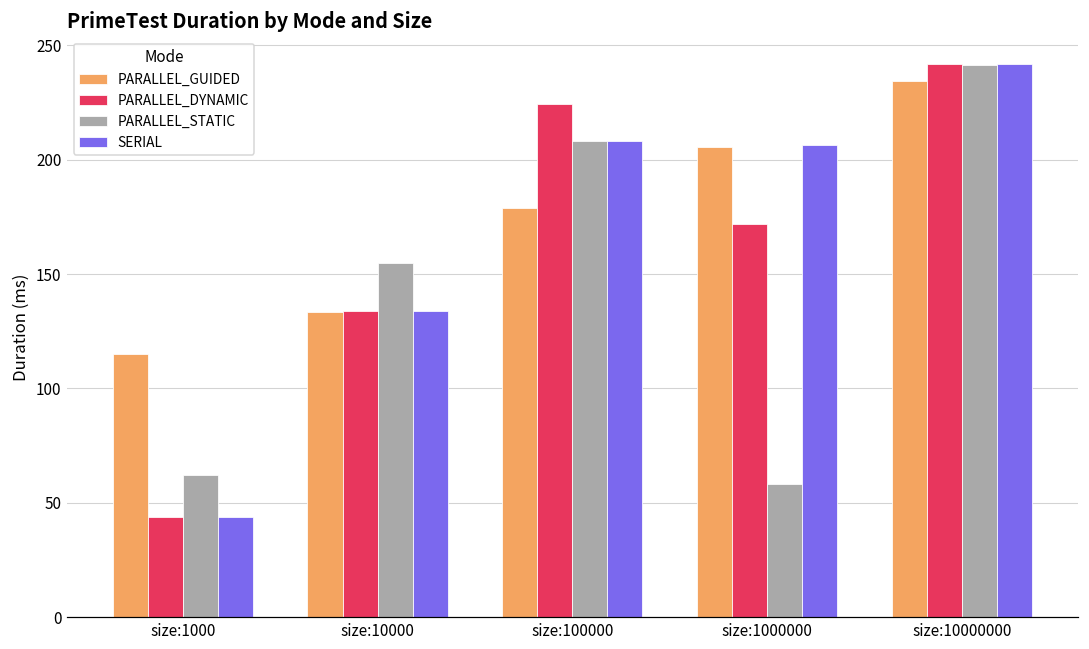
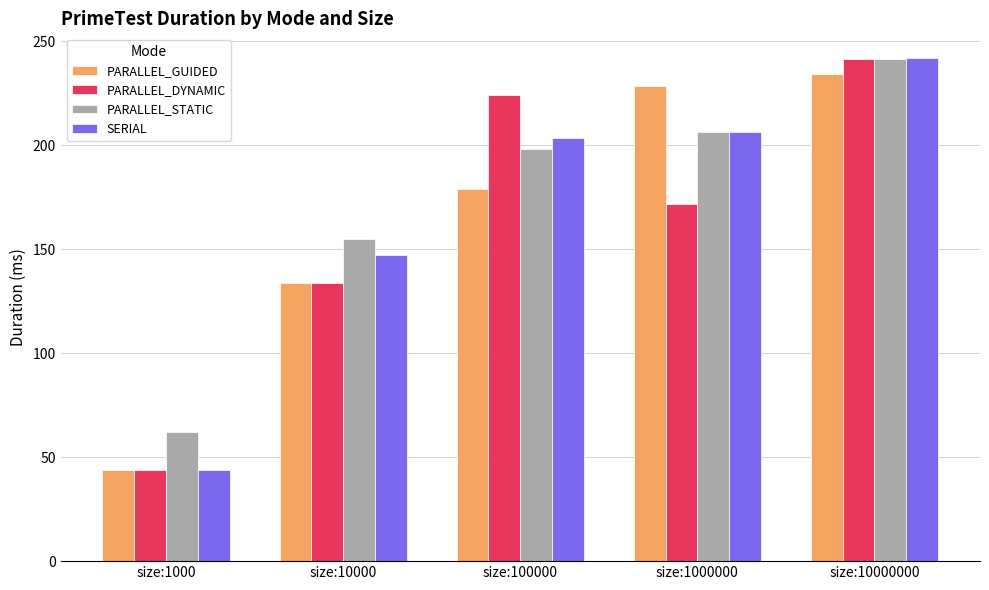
PARALLEL_GUIDED, size:1000: 115 -> 44
SERIAL, size:10000: 134 -> 147
PARALLEL_STATIC, size:100000: 208 -> 198
SERIAL, size:100000: 208 -> 204
PARALLEL_GUIDED, size:1000000: 206 -> 228
PARALLEL_STATIC, size:1000000: 58 -> 206
